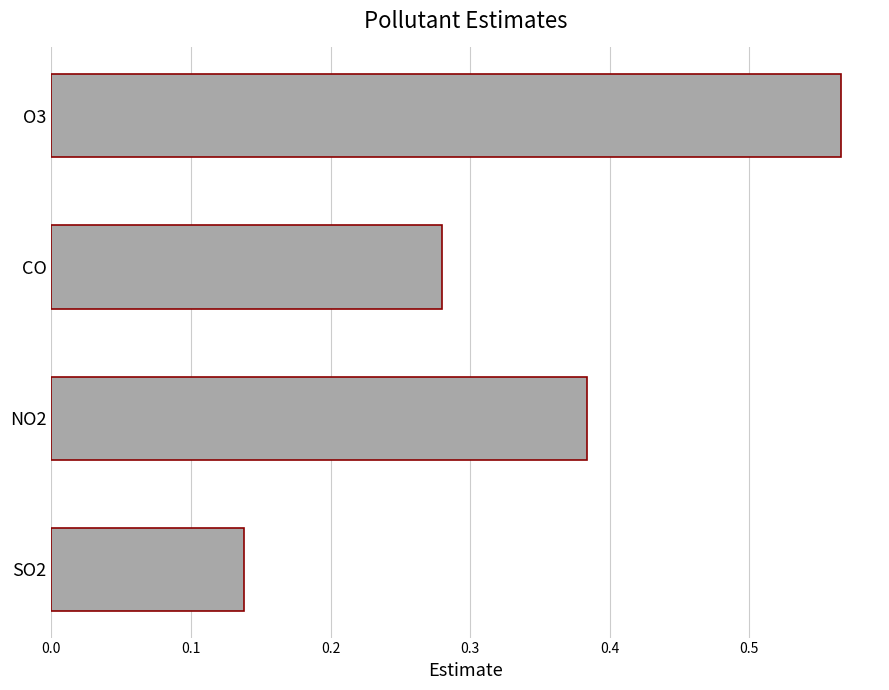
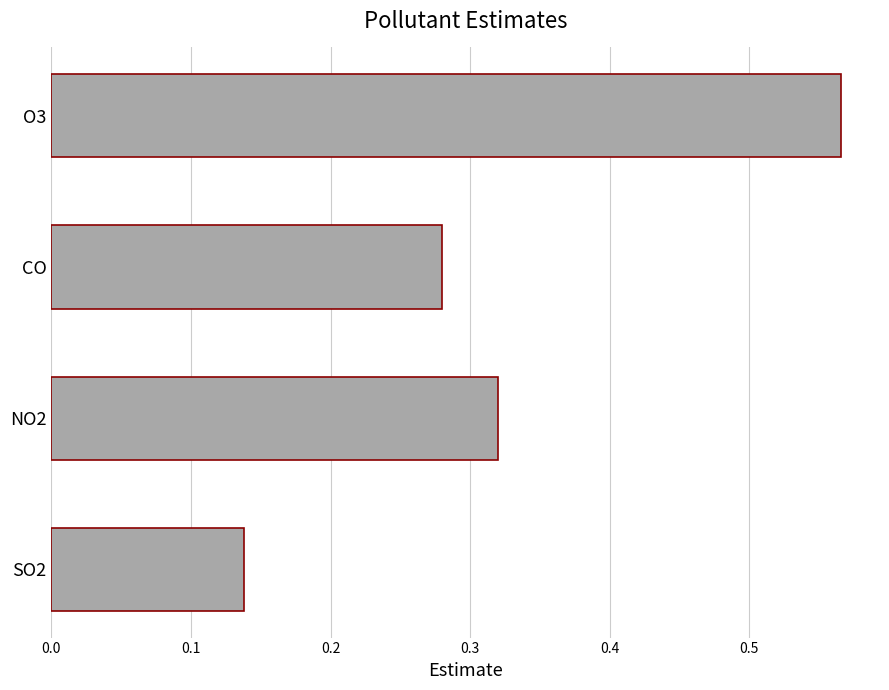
NO2: 0.383 -> 0.320
